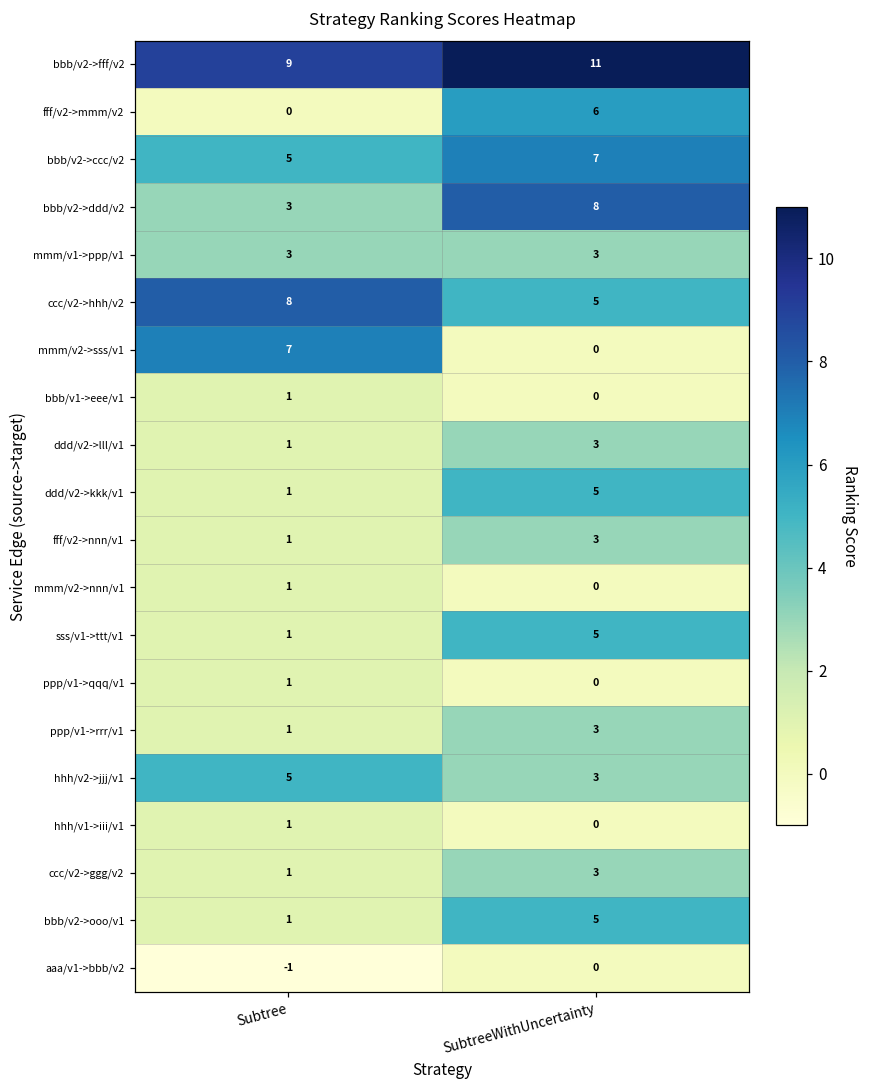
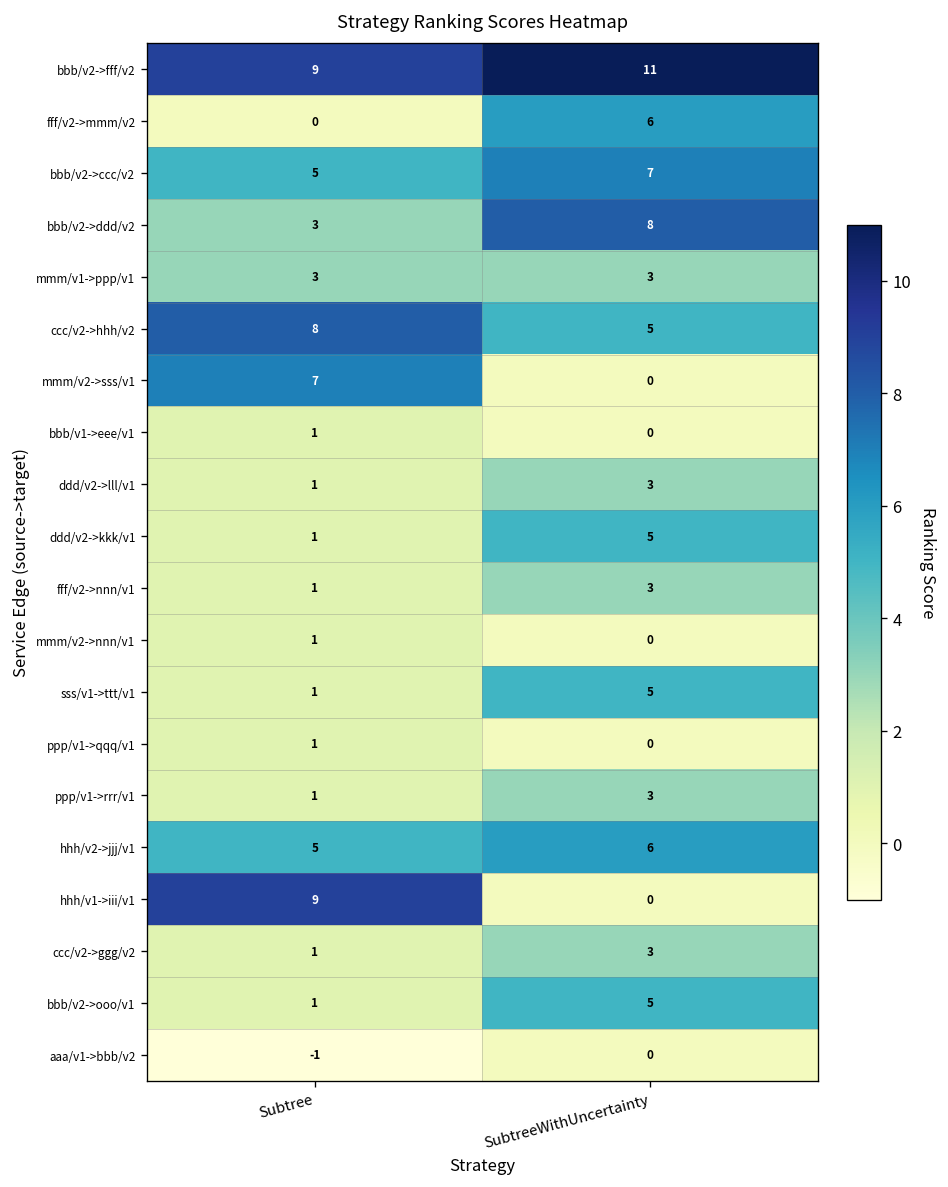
hhh/v2->jjj/v1, SubtreeWithUncertainty: 3 -> 6
hhh/v1->iii/v1, Subtree: 1 -> 9
